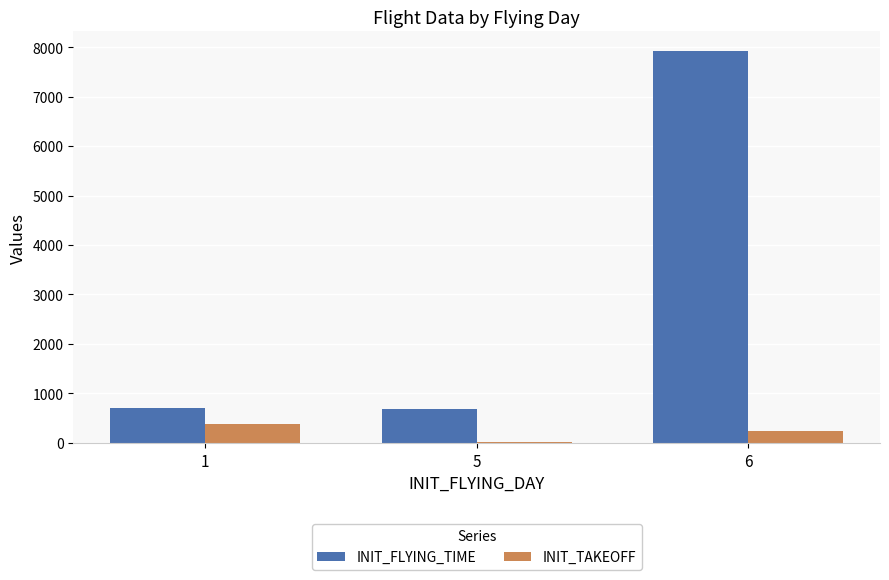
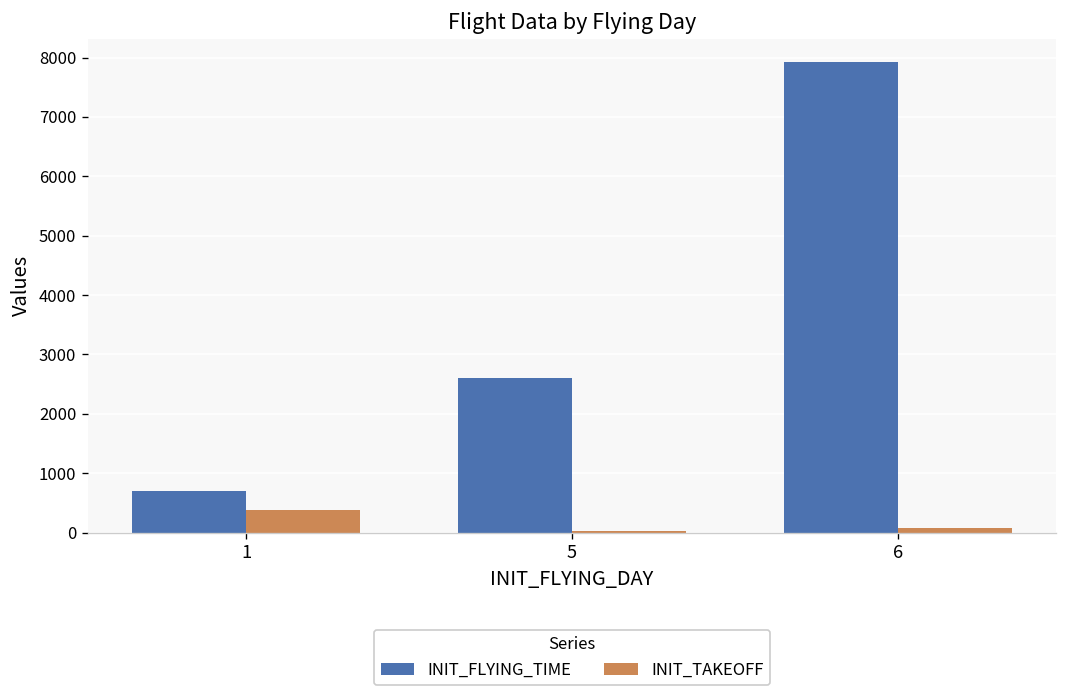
INIT_FLYING_TIME, 5: 700 -> 2600
INIT_TAKEOFF, 6: 200 -> 100
